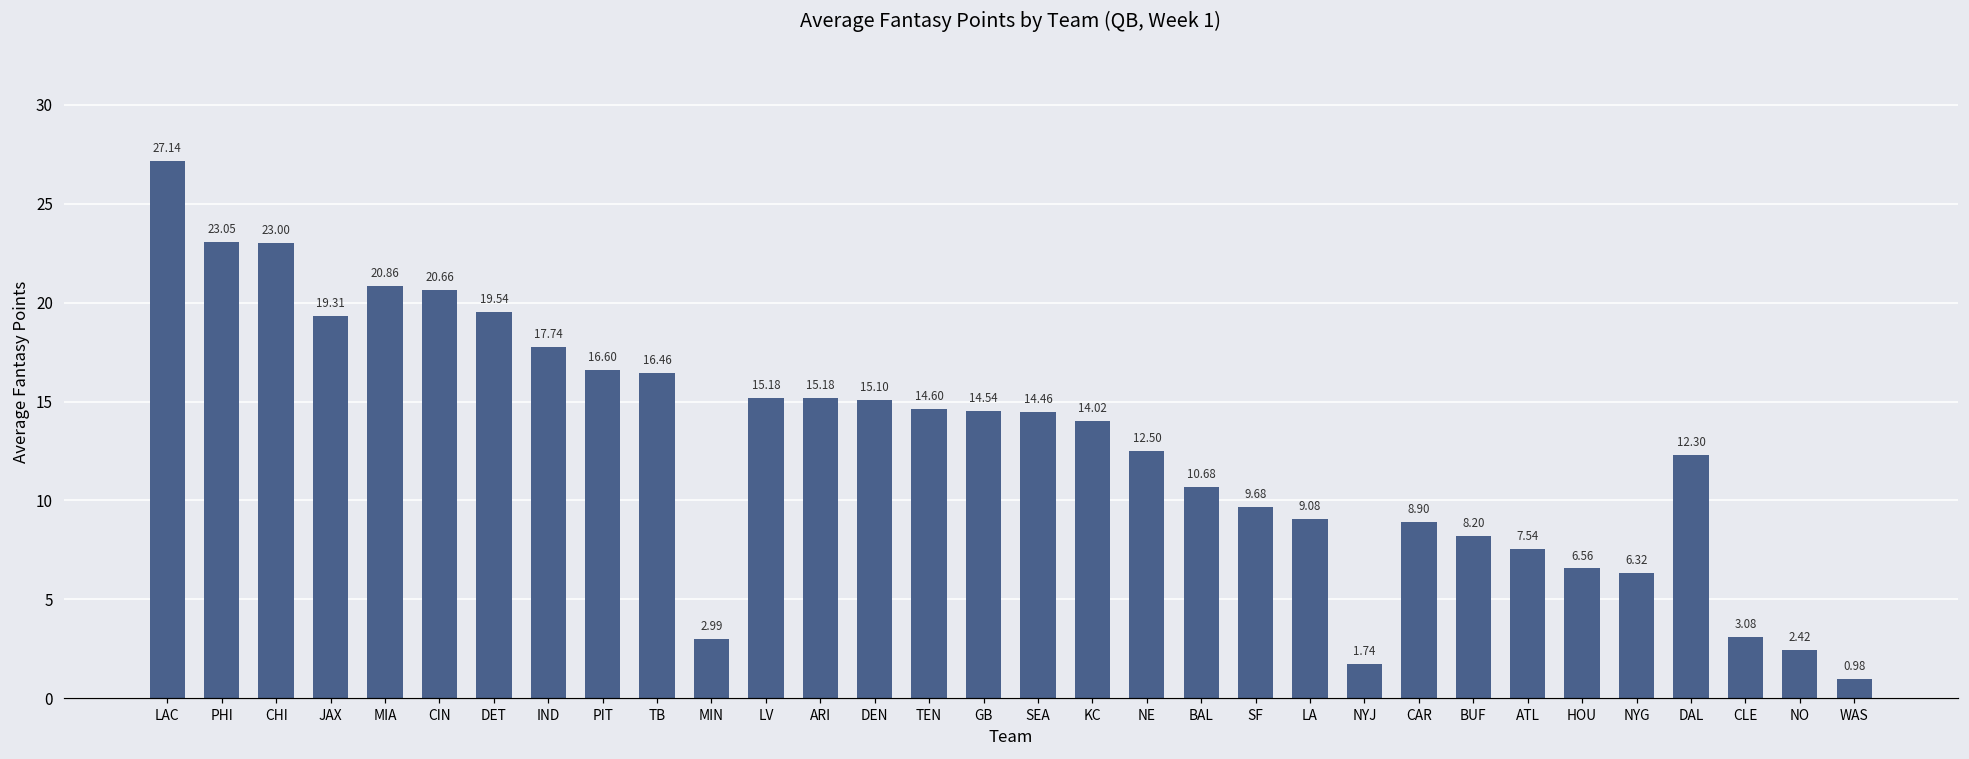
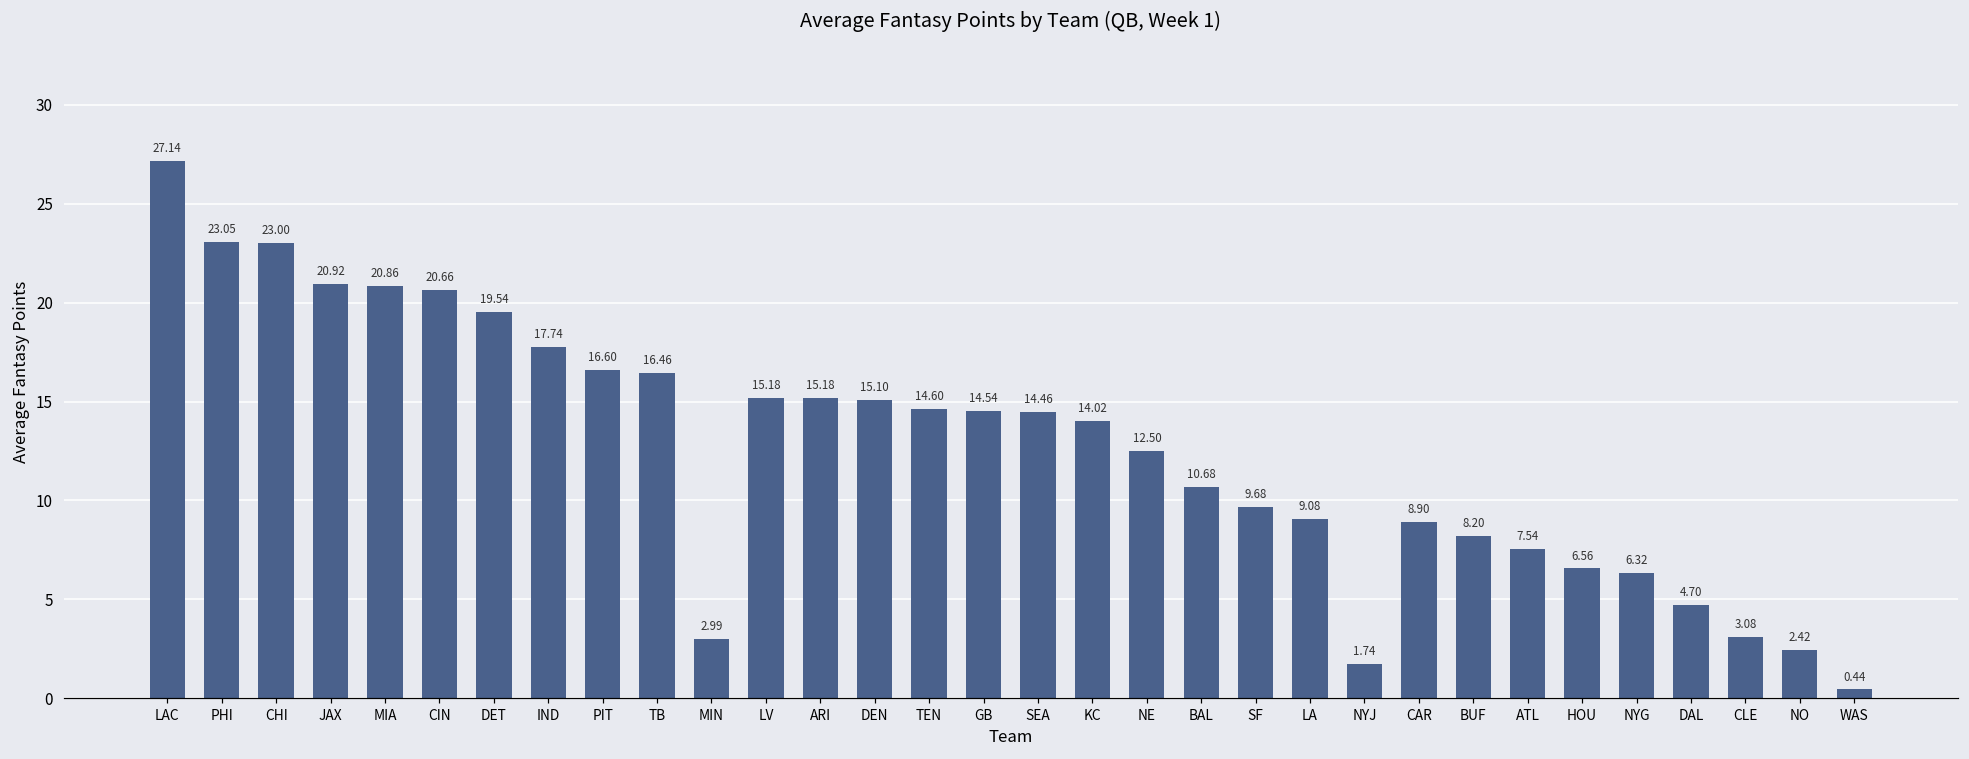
JAX: 19.31 -> 20.92
DAL: 12.30 -> 4.70
WAS: 0.98 -> 0.44
